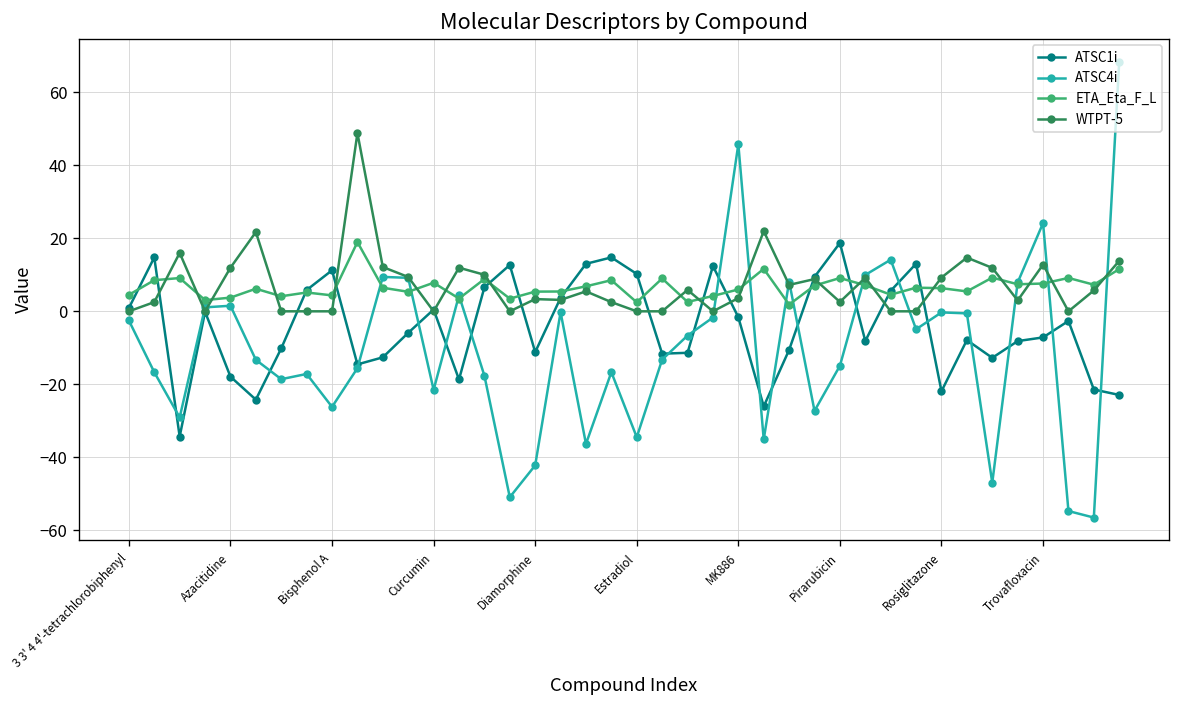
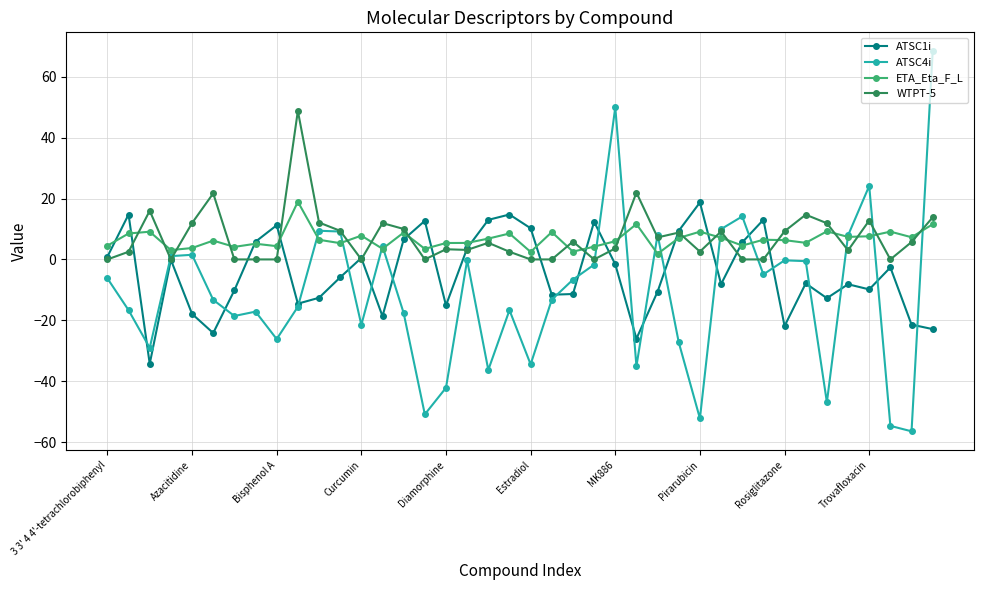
ATSC4i, 3 3' 4 4'-tetrachlorobiphenyl: -3 -> -6
ATSC1i, Diamorphine: -11 -> -15
ATSC4i, MK886: 46 -> 50
ATSC4i, Pirarubicin: -15 -> -52
ATSC1i, Trovafloxacin: -7 -> -10
